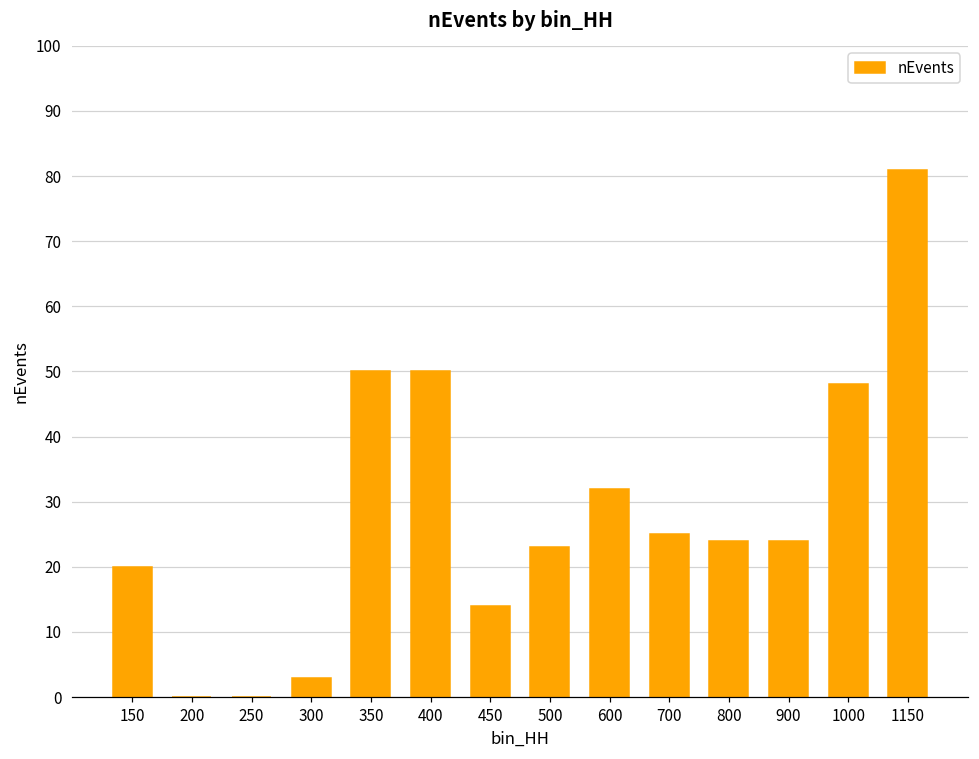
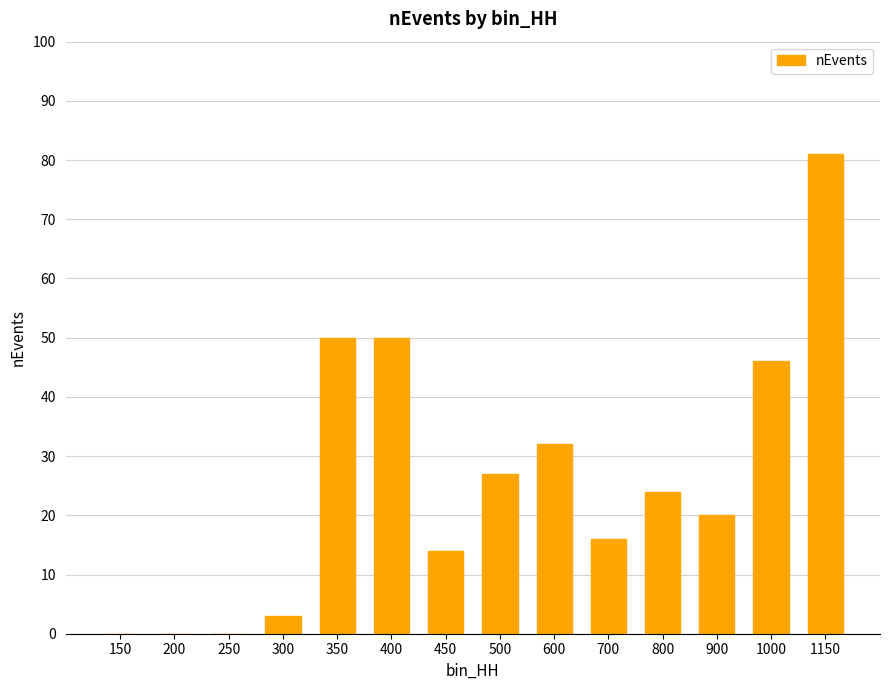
150: 20 -> 0
500: 23 -> 27
700: 25 -> 16
900: 24 -> 20
1000: 48 -> 46
